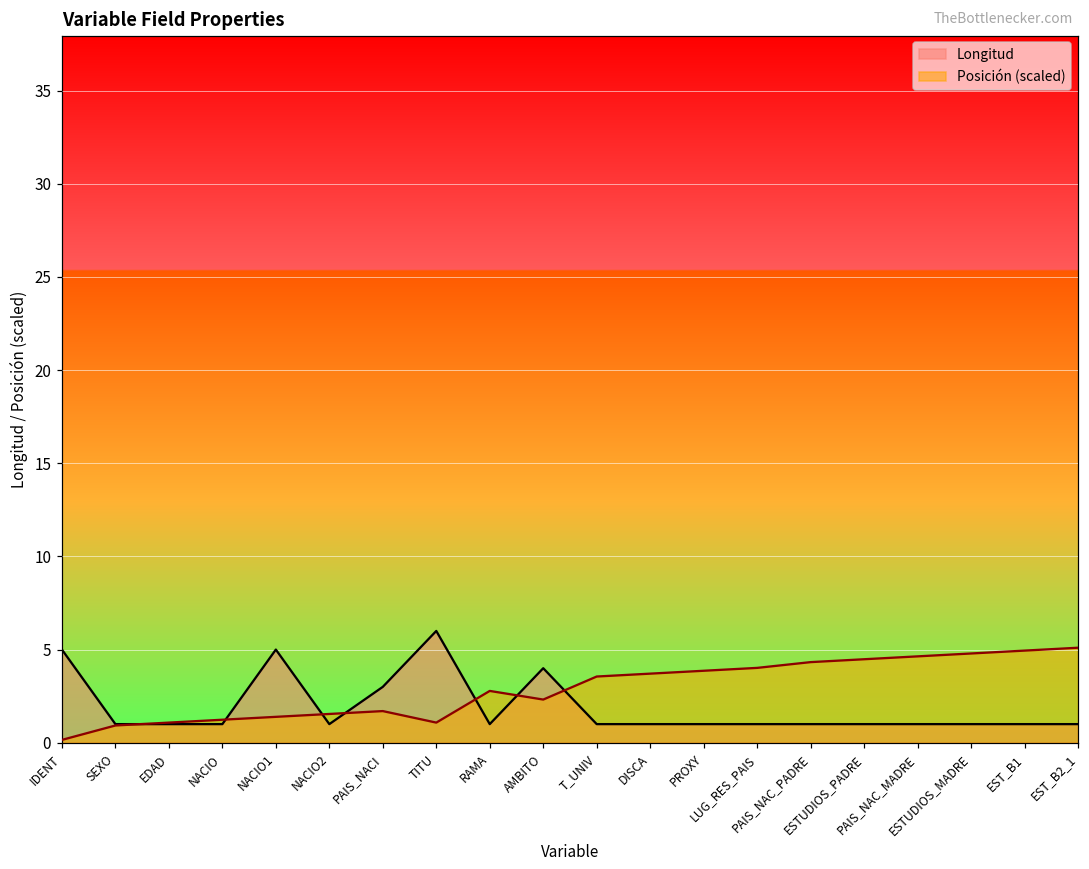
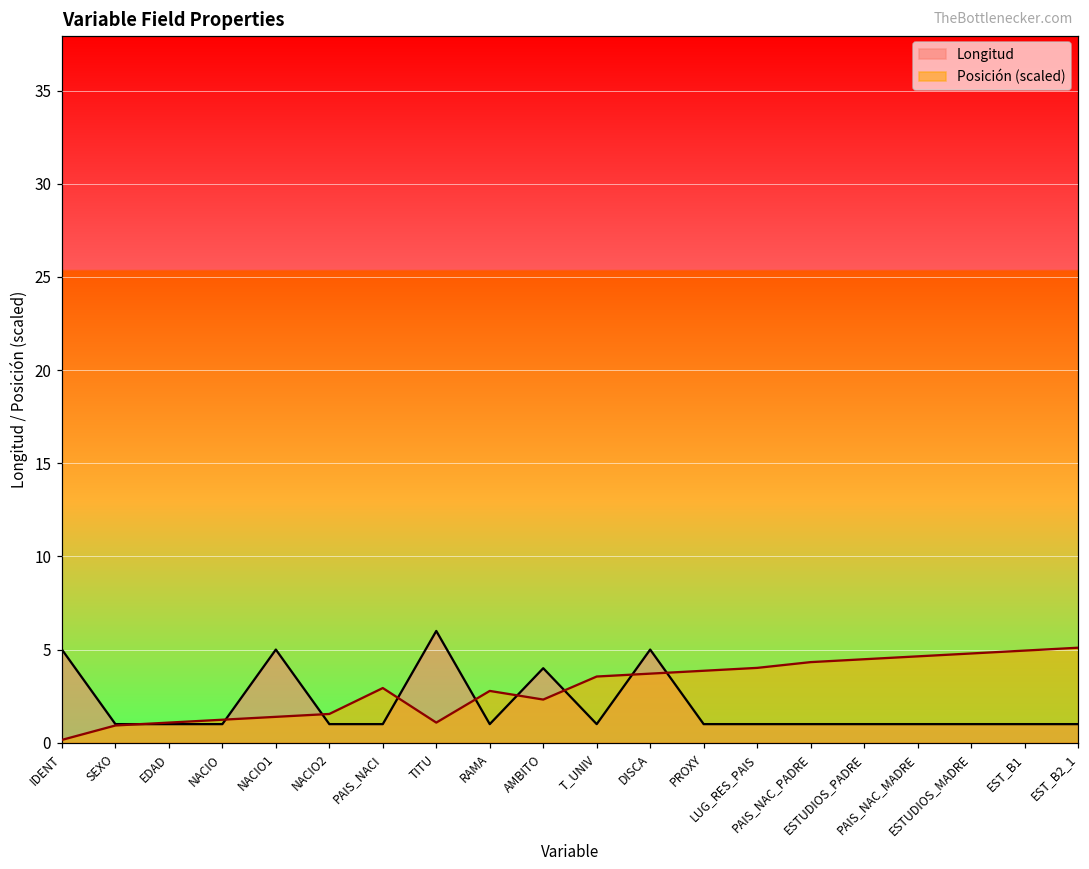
Longitud, PAIS_NACI: 3 -> 1
Posición (scaled), PAIS_NACI: 1.7 -> 2.9
Longitud, DISCA: 1 -> 5
